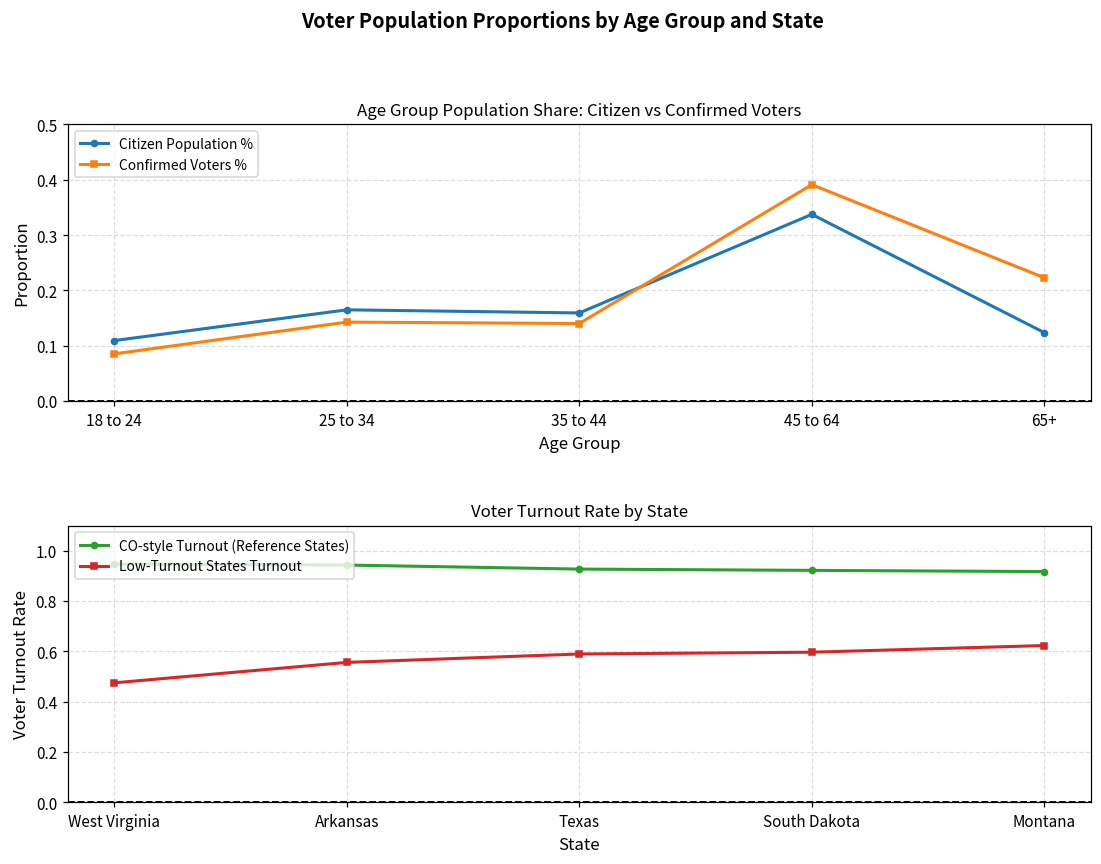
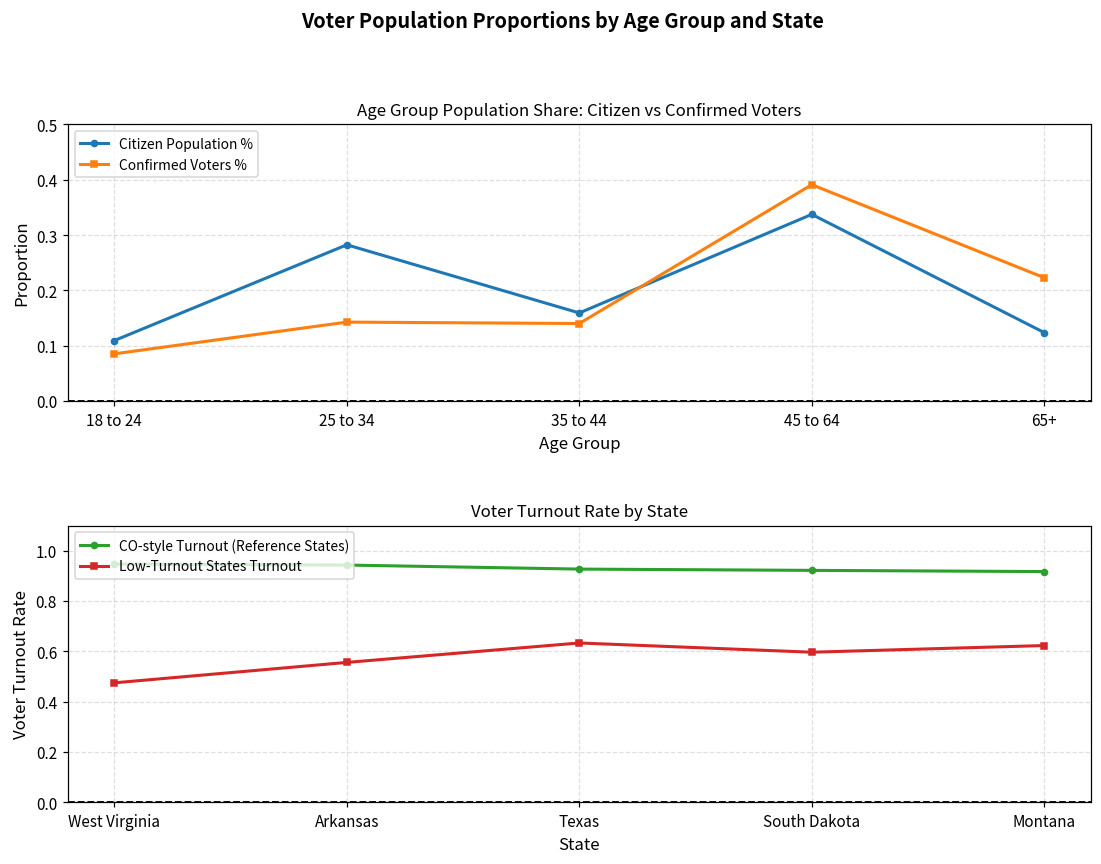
Age Group Population Share: Citizen vs Confirmed Voters, Citizen Population %, 25 to 34: 0.16 -> 0.28
Voter Turnout Rate by State, Low-Turnout States Turnout, Texas: 0.59 -> 0.63
